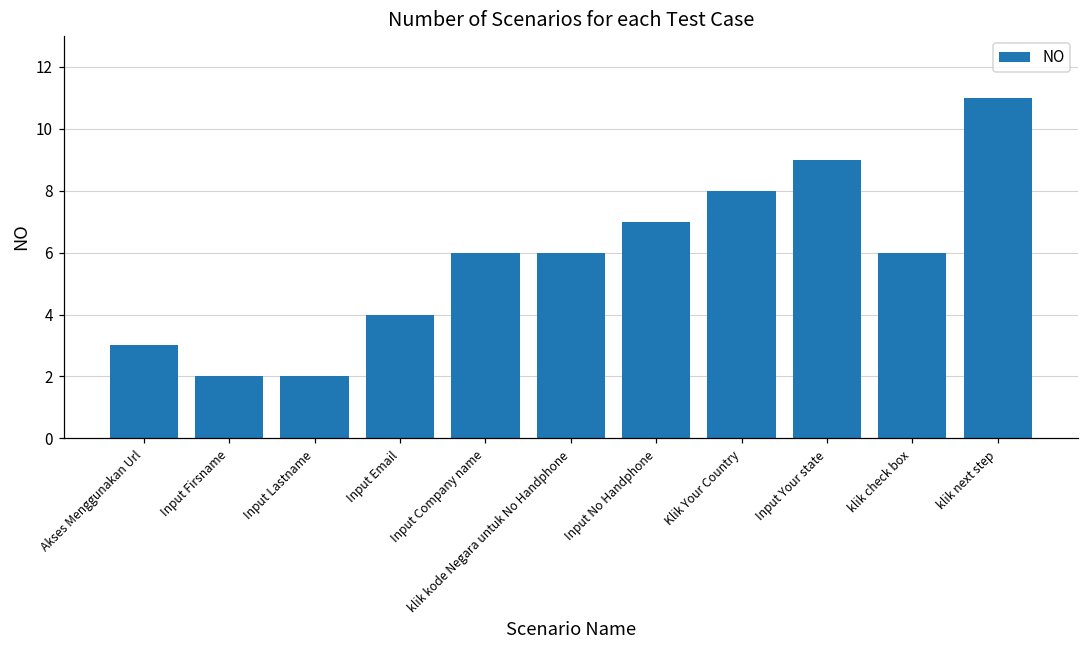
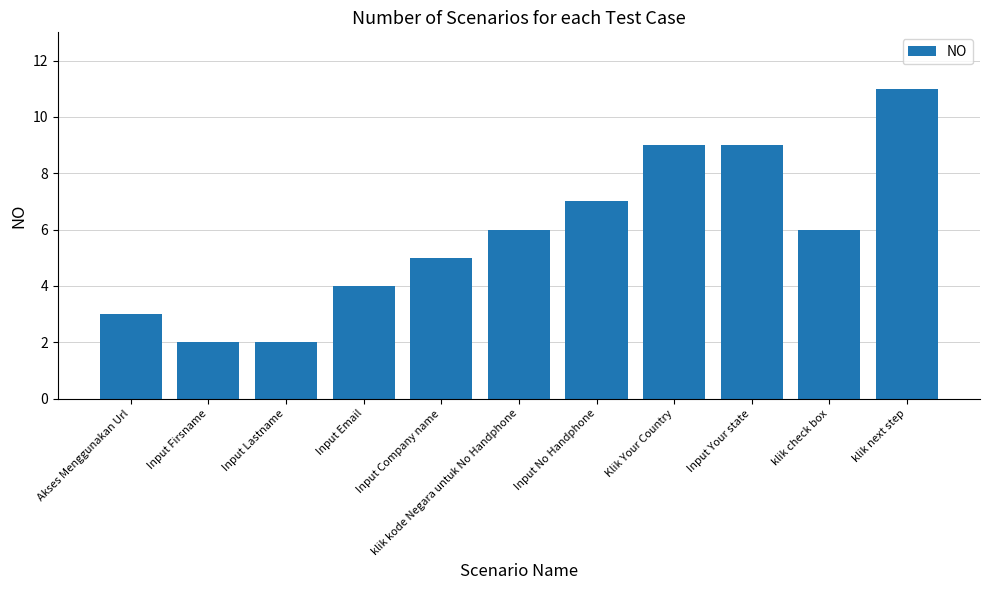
Input Company name: 6 -> 5
Klik Your Country: 8 -> 9
